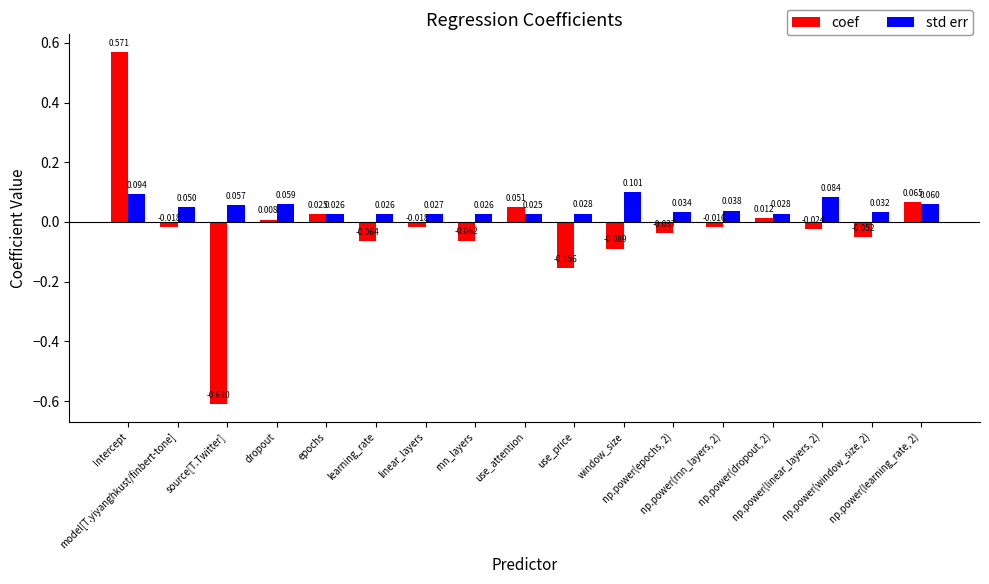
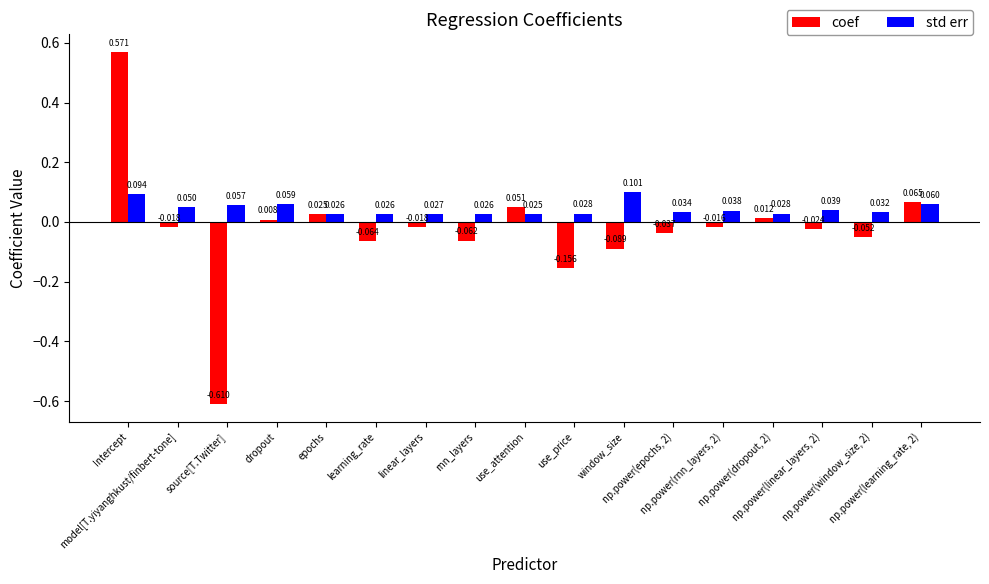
std err, np.power(linear_layers, 2): 0.084 -> 0.039
